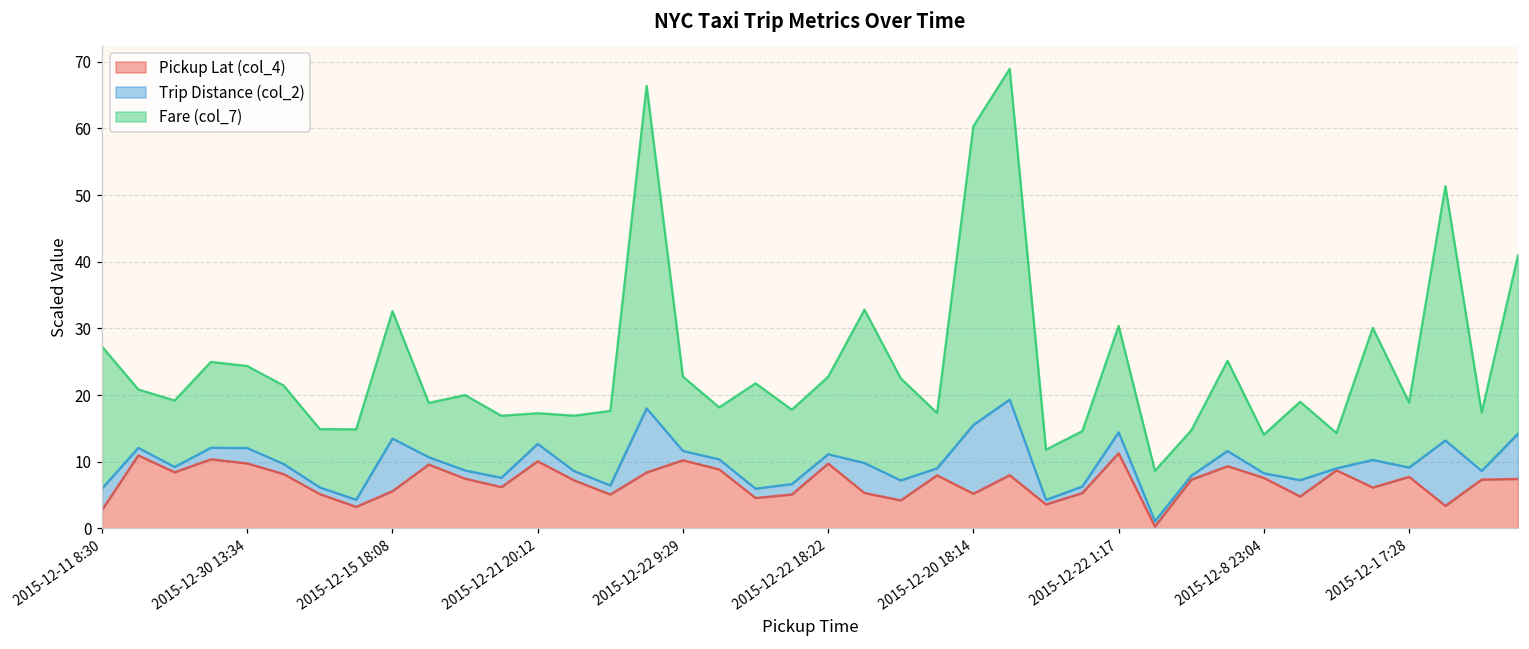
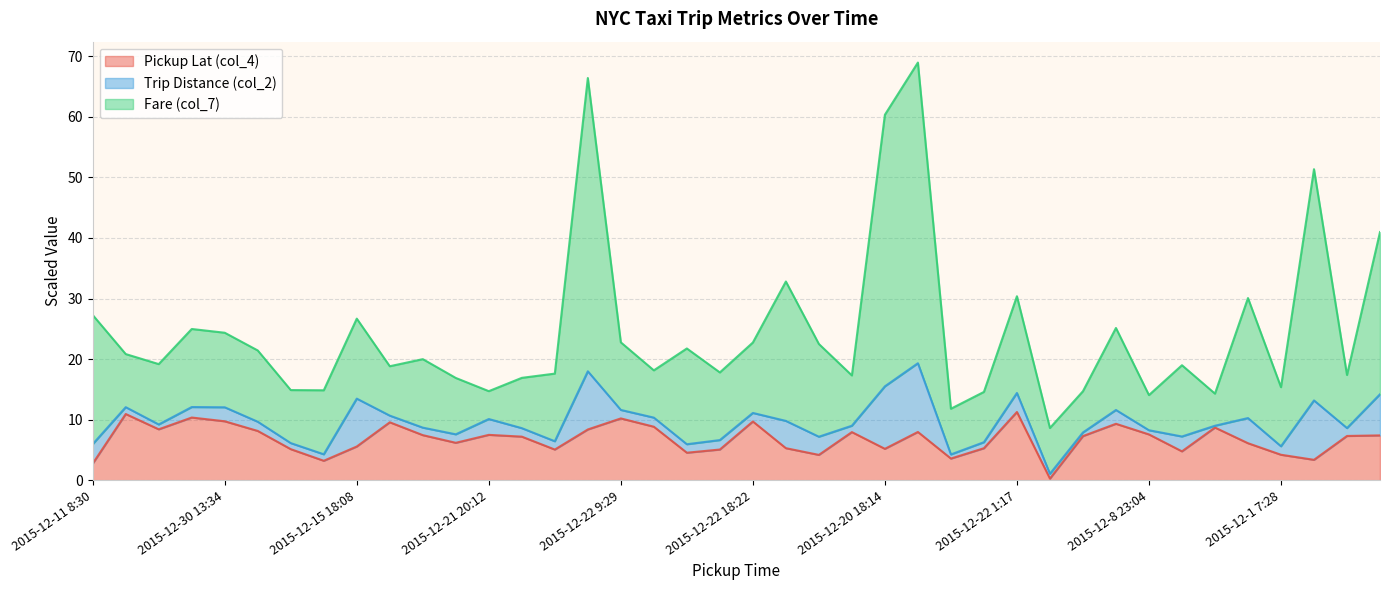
Fare (col_7), 2015-12-15 18:08: 19 -> 13
Pickup Lat (col_4), 2015-12-21 20:12: 10 -> 8
Pickup Lat (col_4), 2015-12-1 7:28: 8 -> 4
